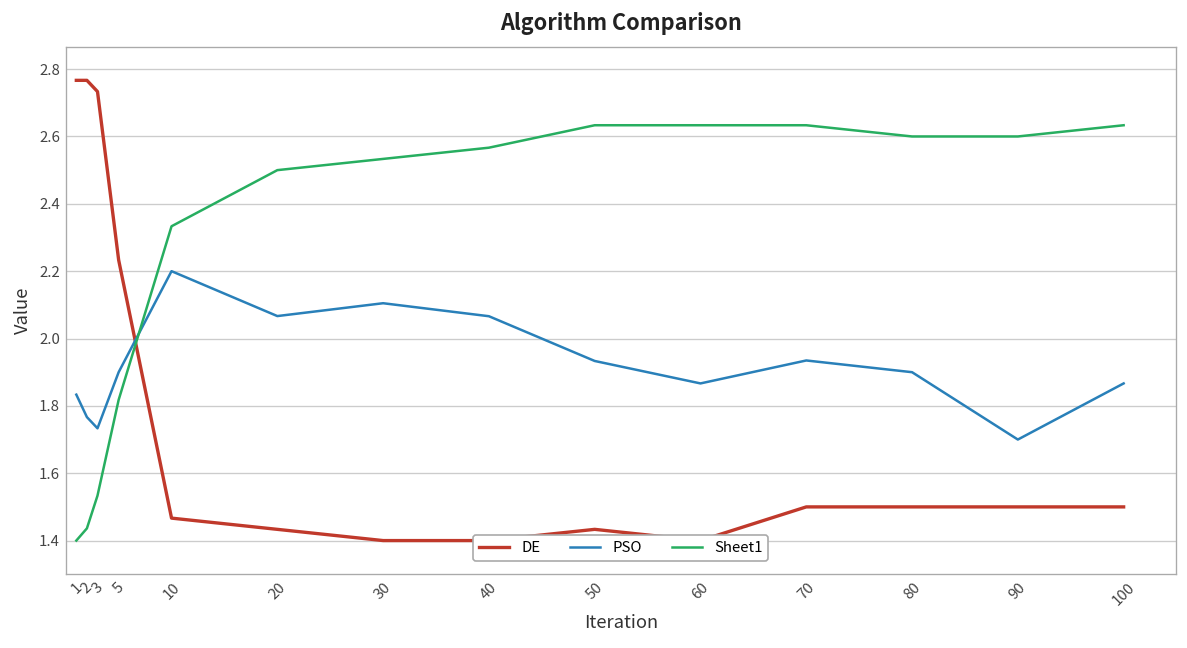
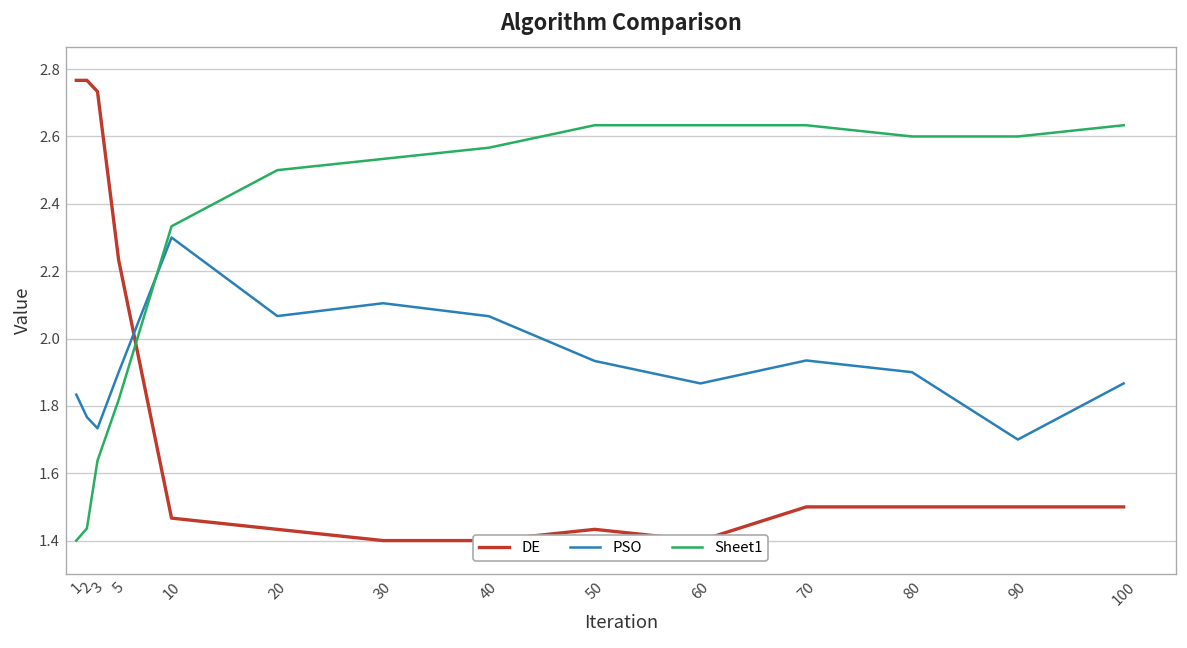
Sheet1, 3: 1.53 -> 1.64
PSO, 10: 2.2 -> 2.3
